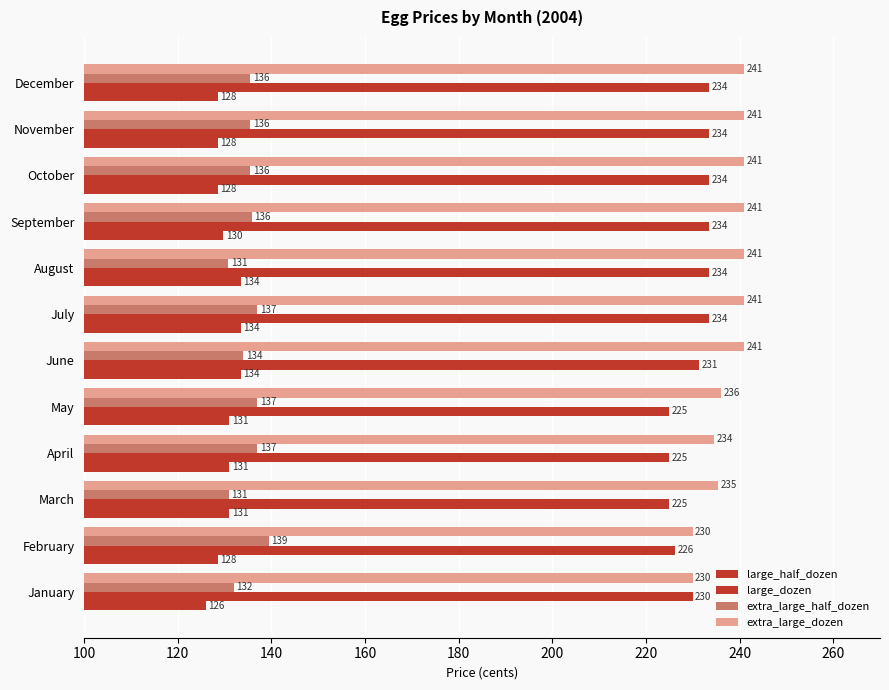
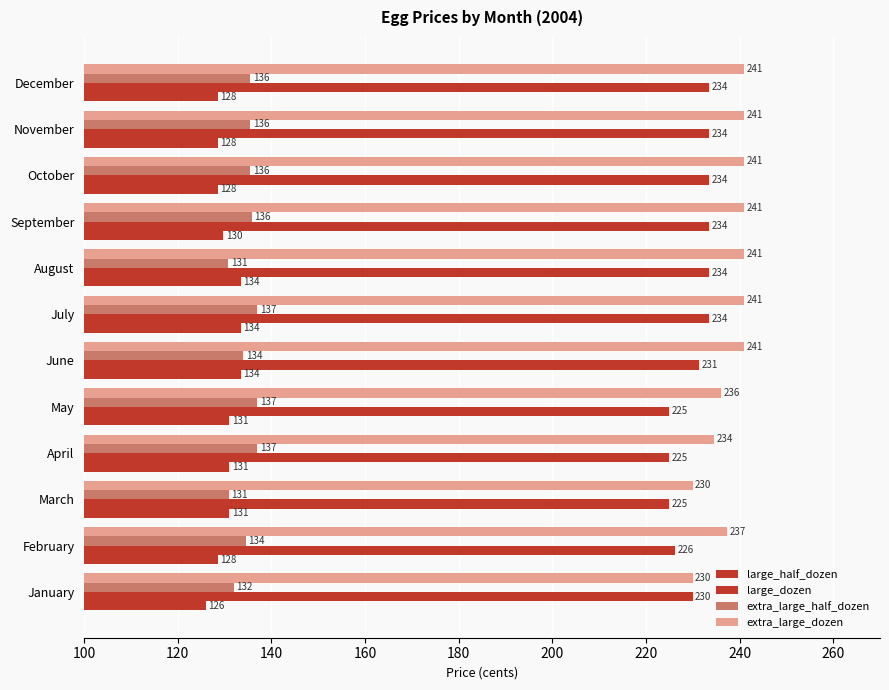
extra_large_dozen, March: 235 -> 230
extra_large_dozen, February: 230 -> 237
extra_large_half_dozen, February: 139 -> 134
